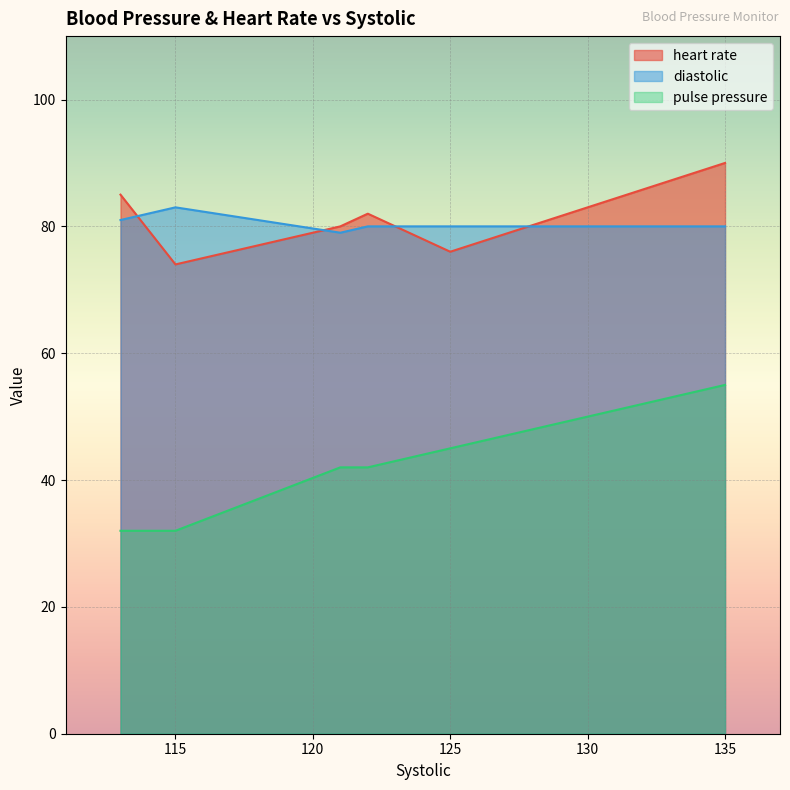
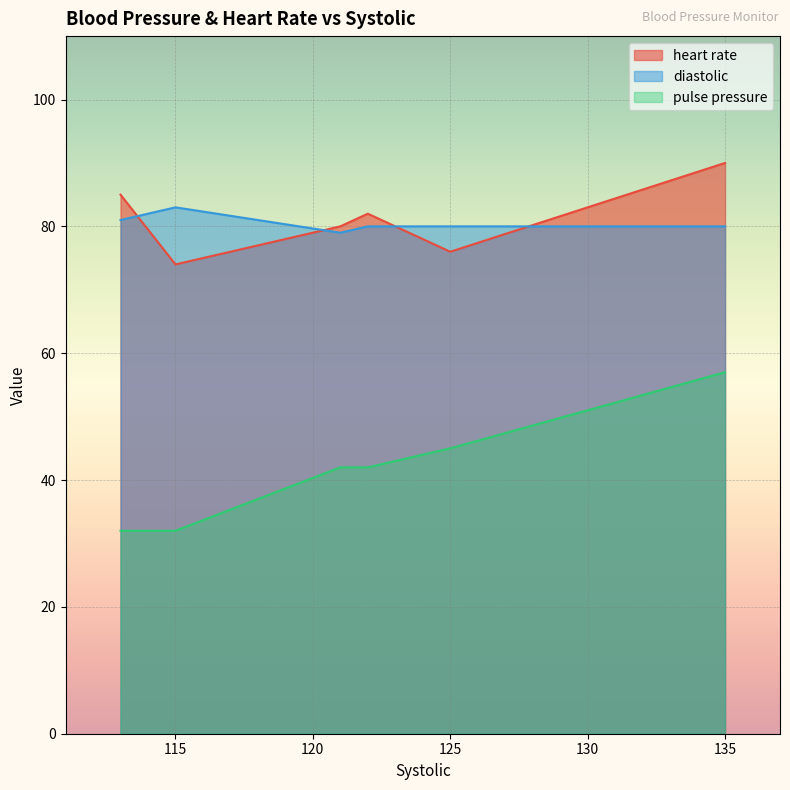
pulse pressure, 135: 55 -> 57
